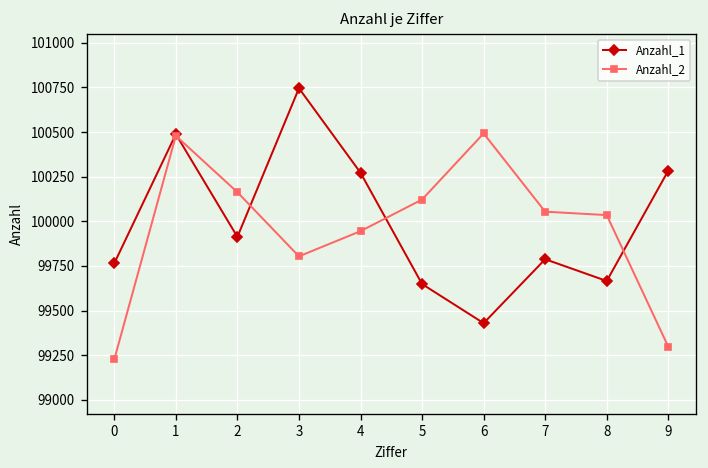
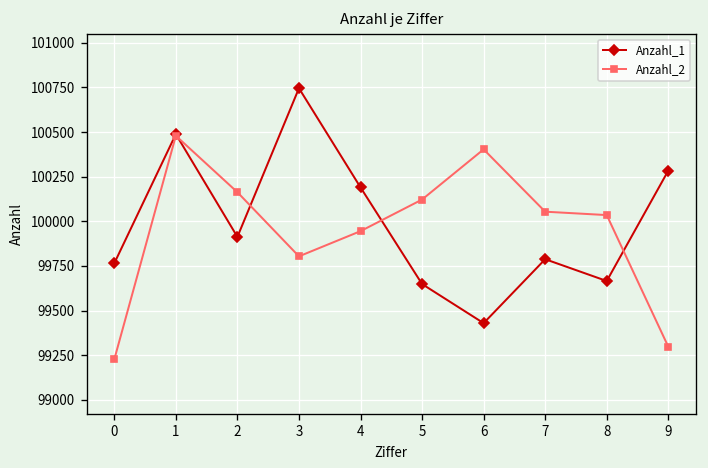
Anzahl_1, 4: 100270 -> 100190
Anzahl_2, 6: 100490 -> 100400
